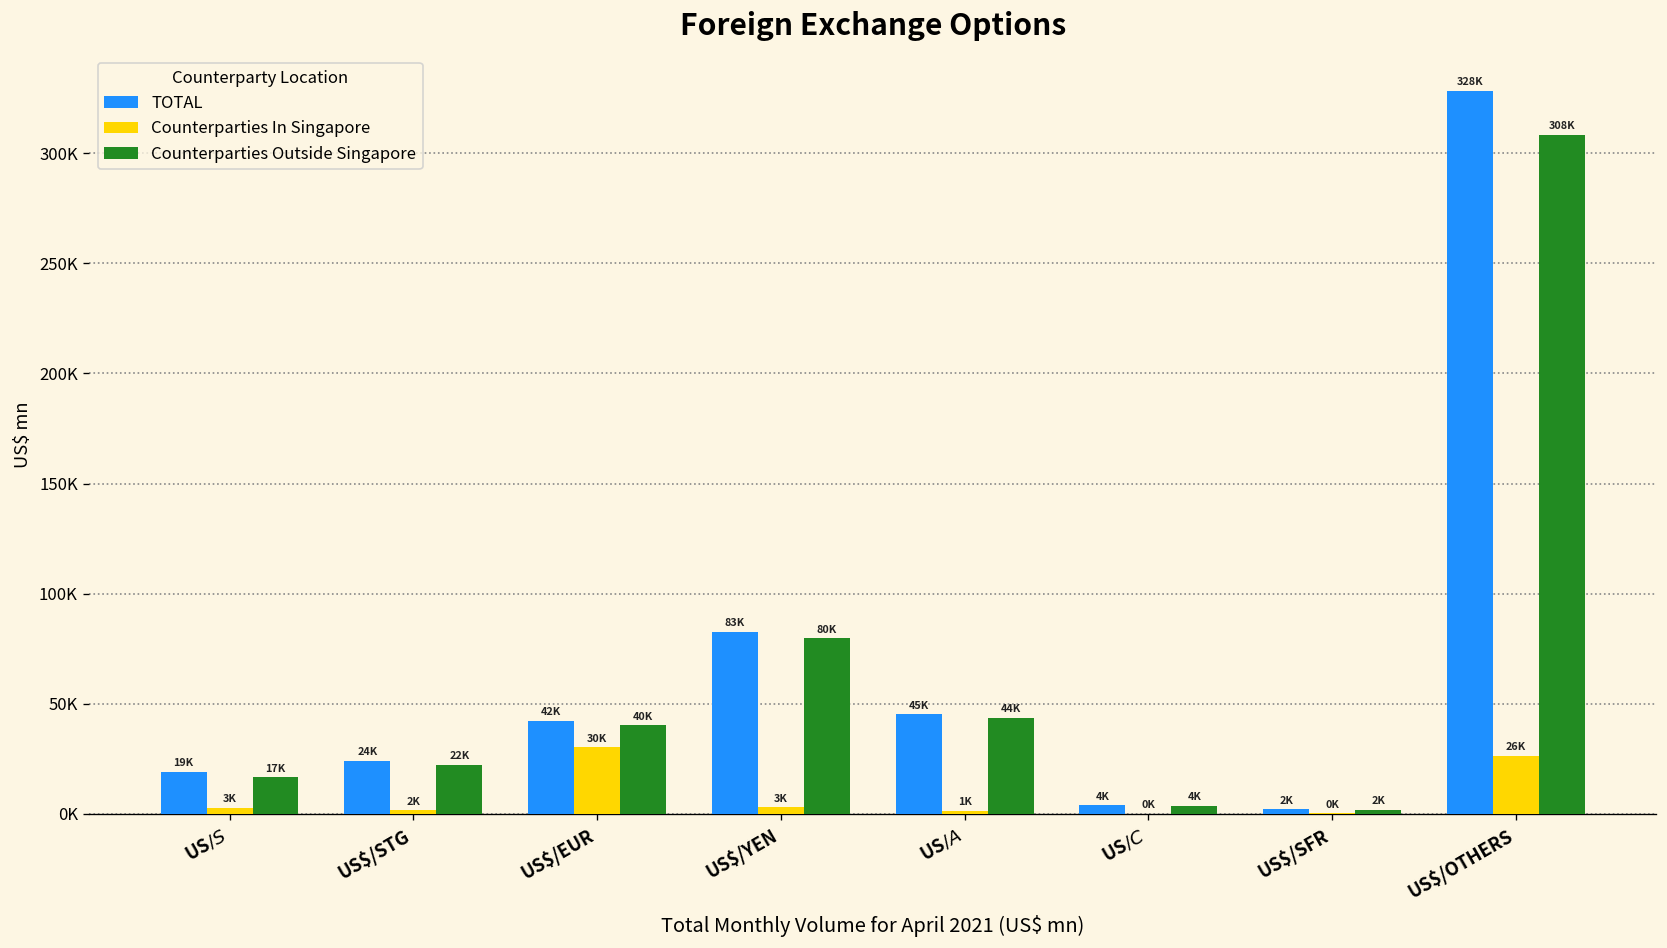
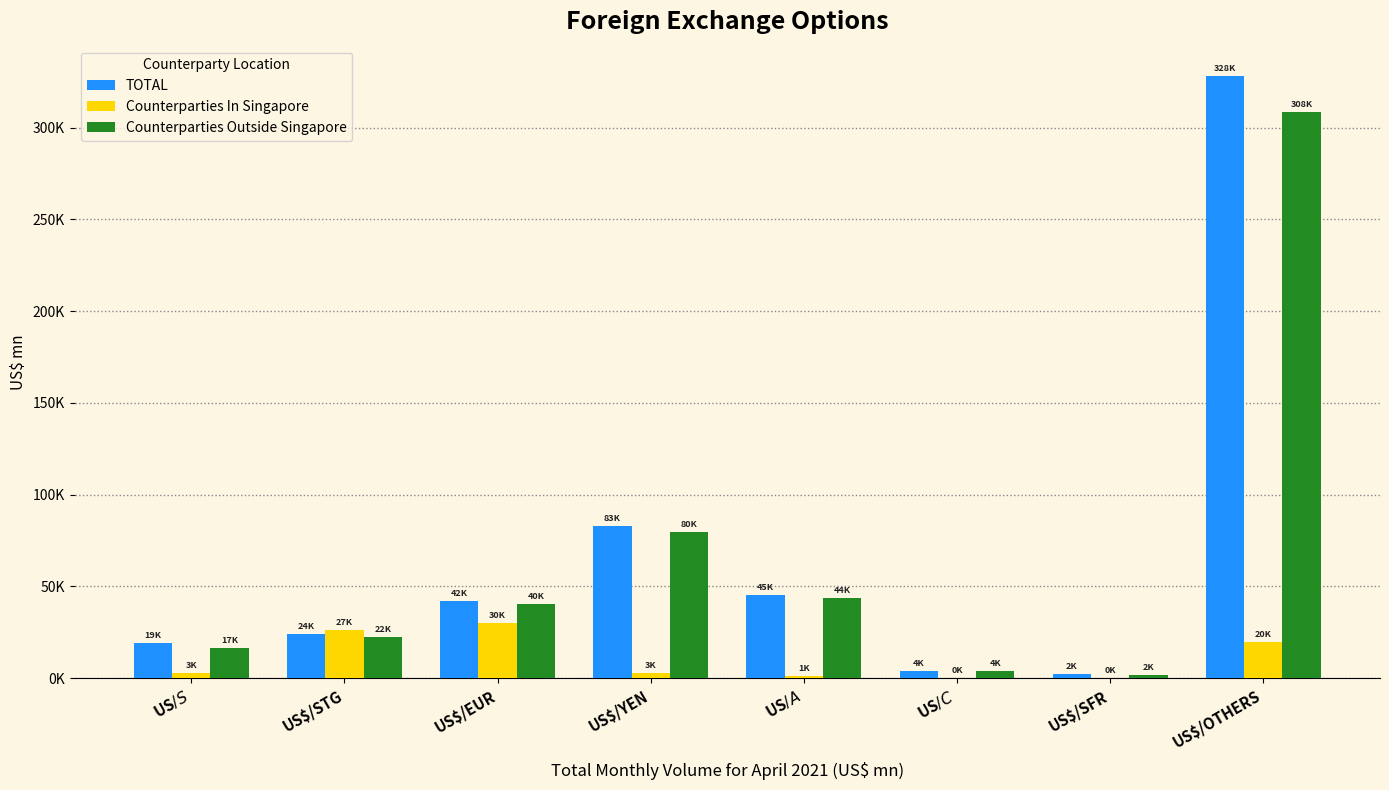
Counterparties In Singapore, US$/STG: 2K -> 27K
Counterparties In Singapore, US$/OTHERS: 26K -> 20K
